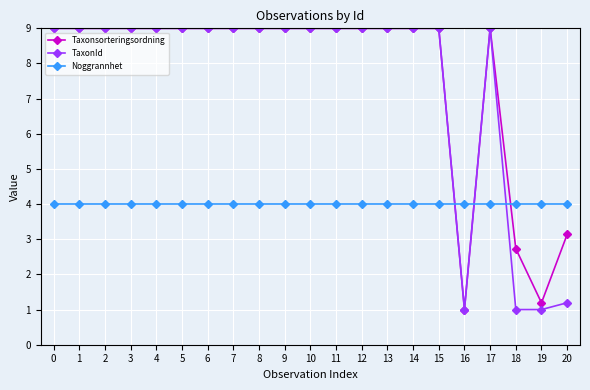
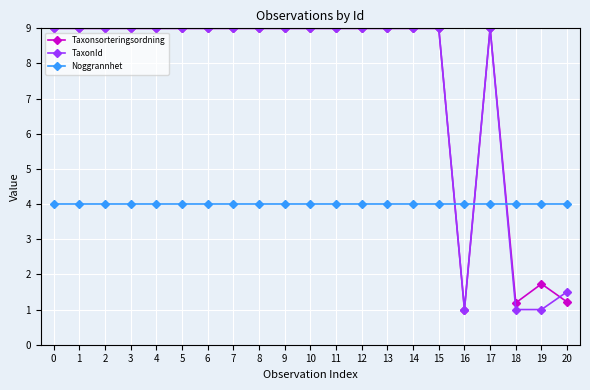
Taxonsorteringsordning, 18: 2.7 -> 1.2
Taxonsorteringsordning, 19: 1.2 -> 1.7
Taxonsorteringsordning, 20: 3.1 -> 1.2
TaxonId, 20: 1.2 -> 1.5
